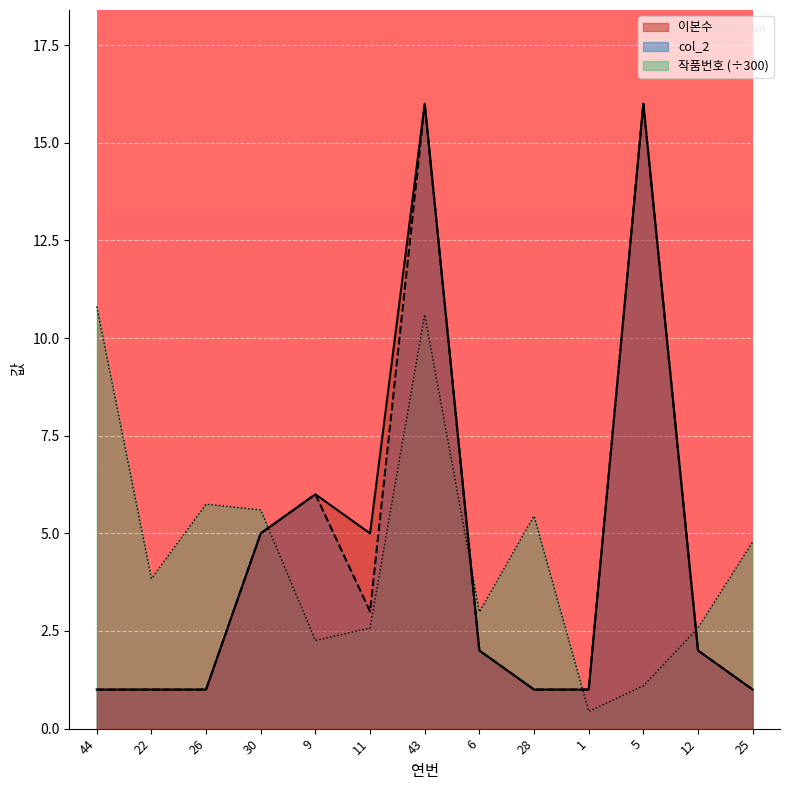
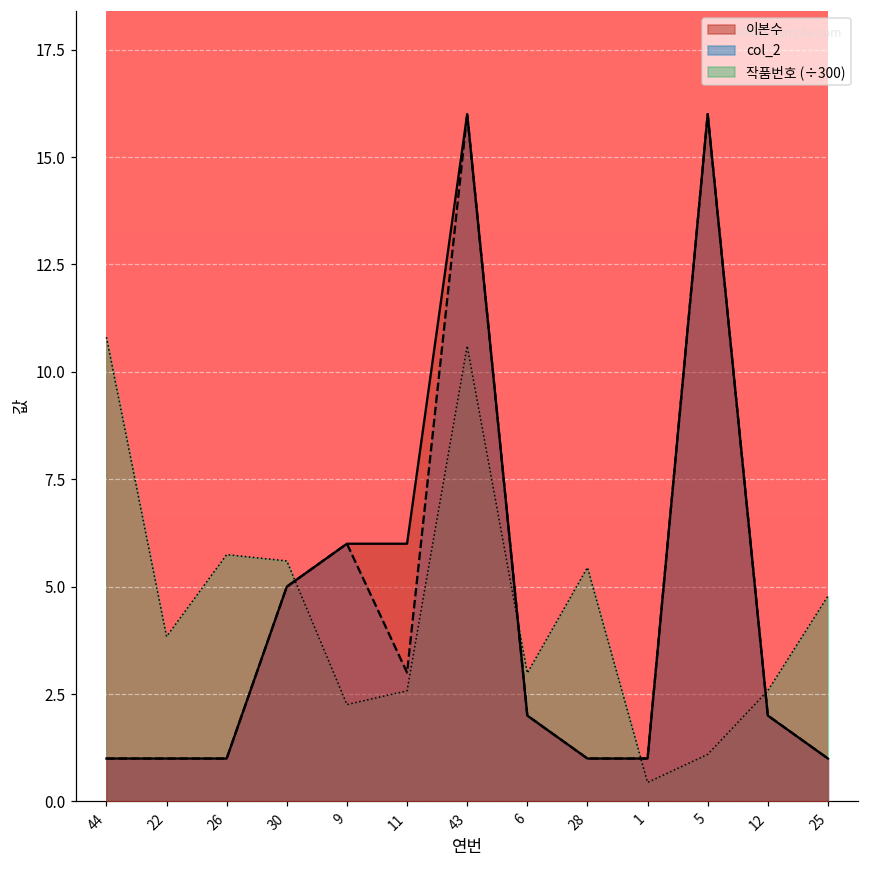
이본수, 11: 5 -> 6
